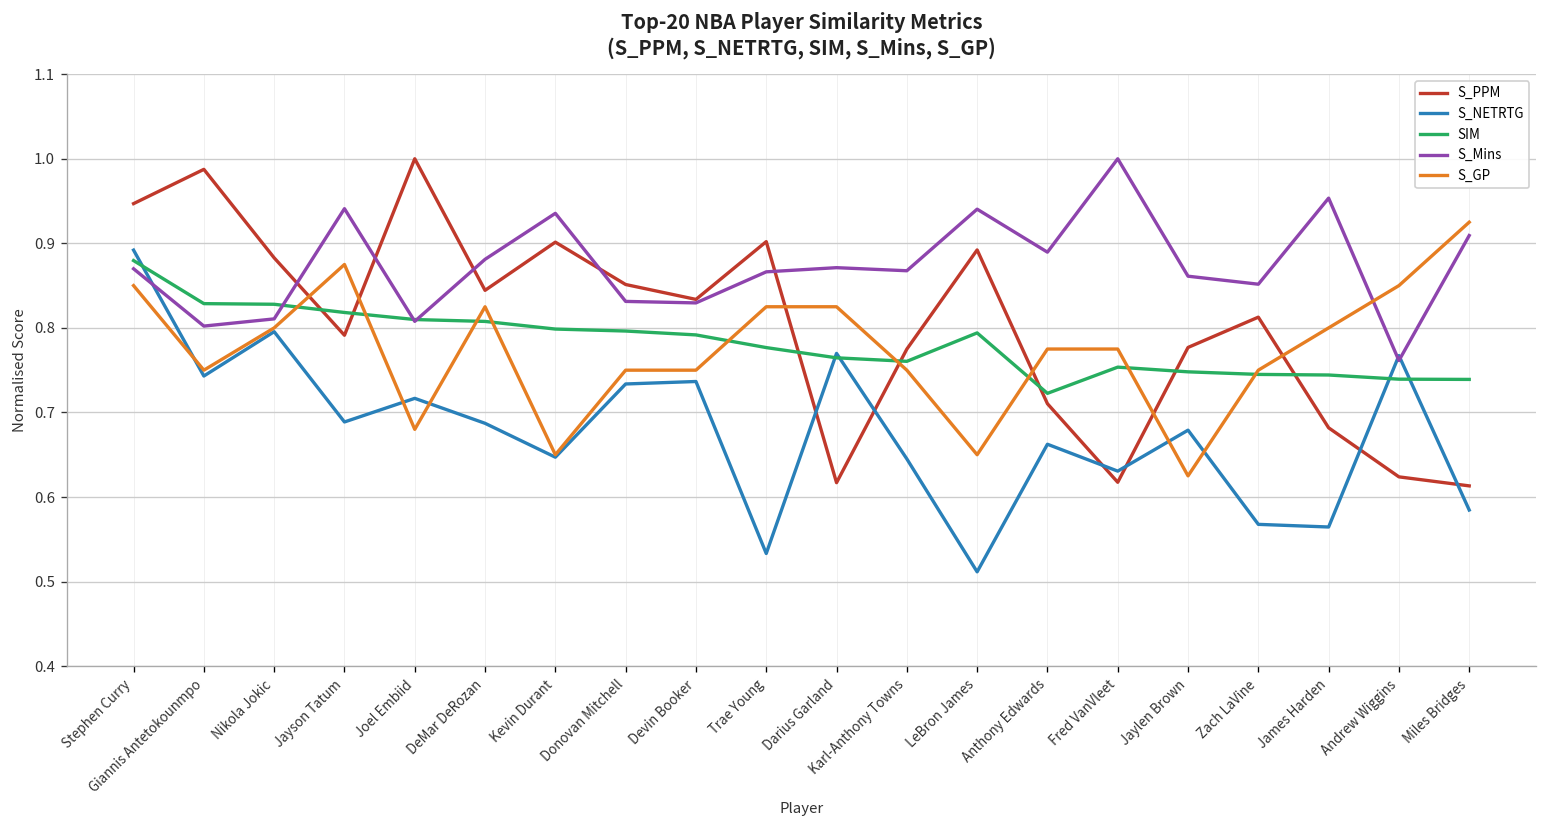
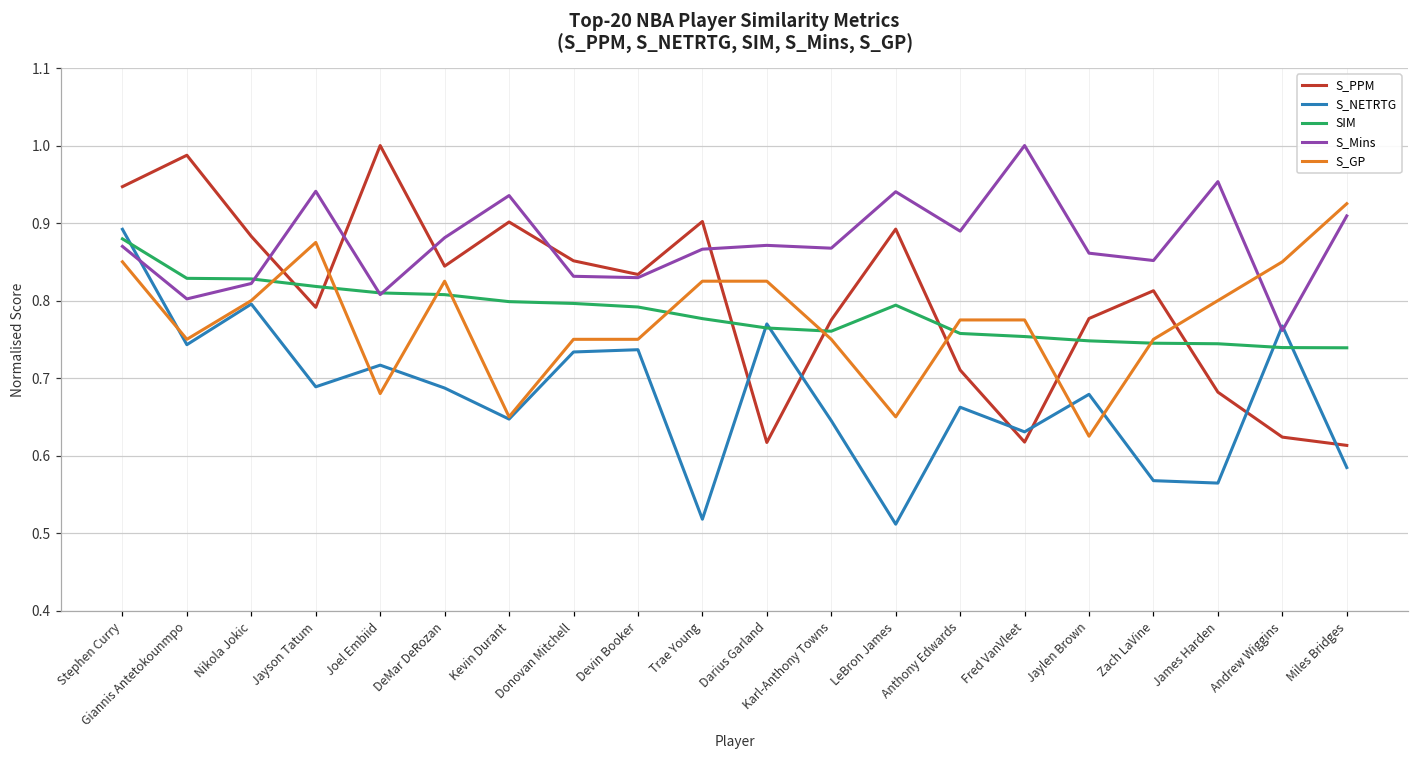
S_Mins, Nikola Jokic: 0.81 -> 0.82
S_NETRTG, Trae Young: 0.53 -> 0.52
SIM, Anthony Edwards: 0.72 -> 0.76
